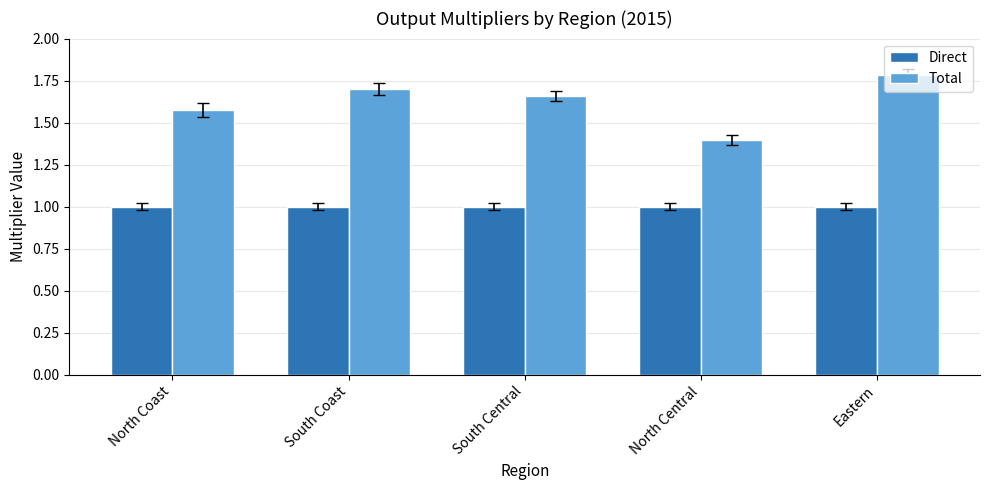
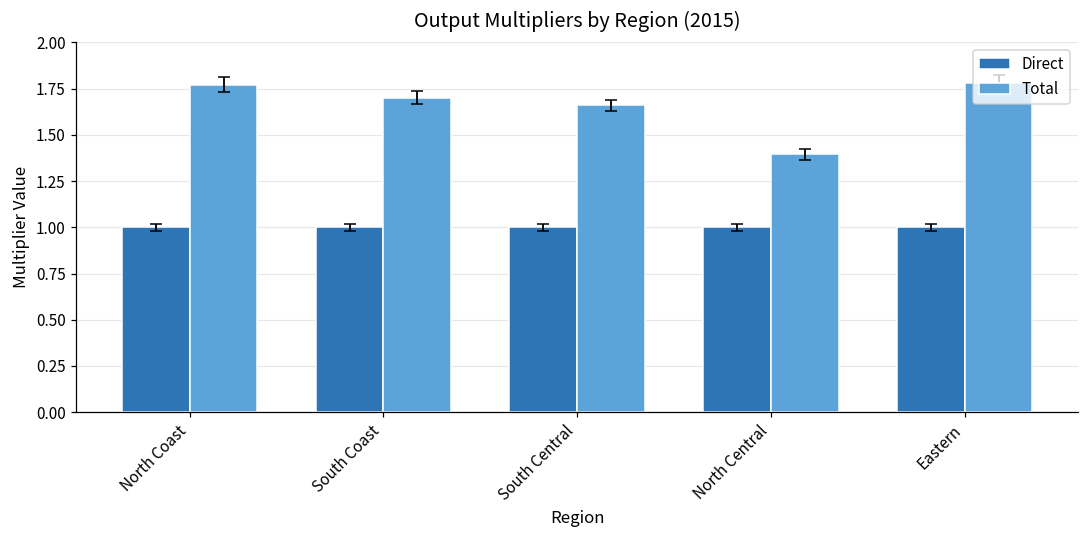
Total, North Coast: 1.58 -> 1.77
